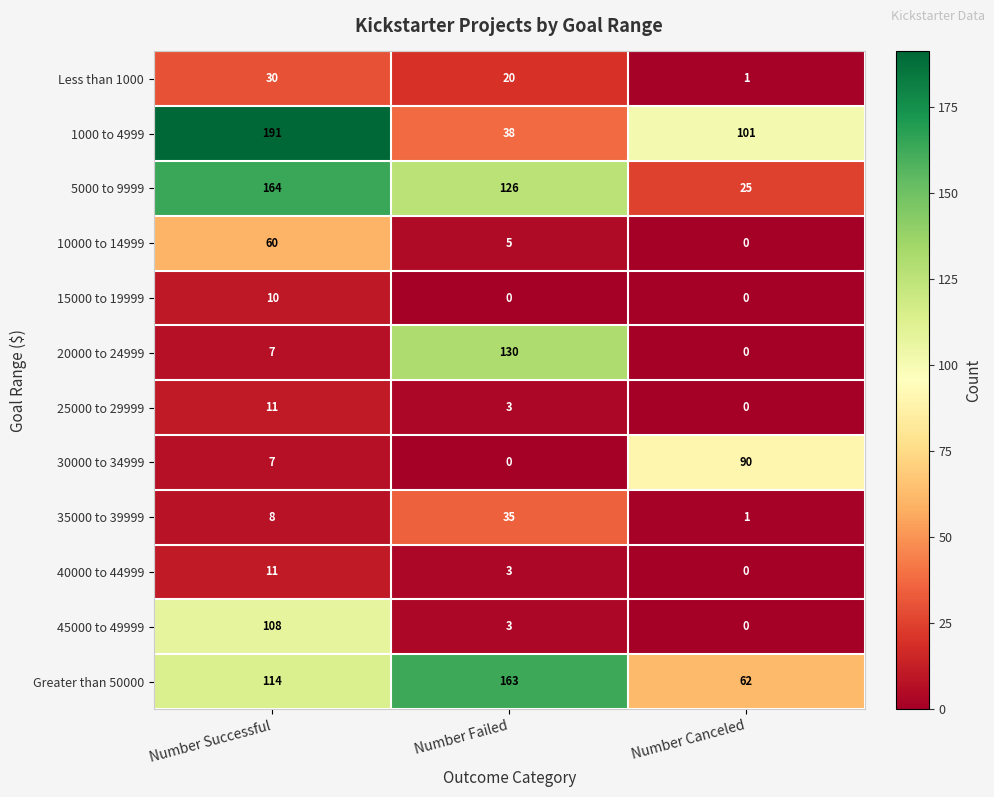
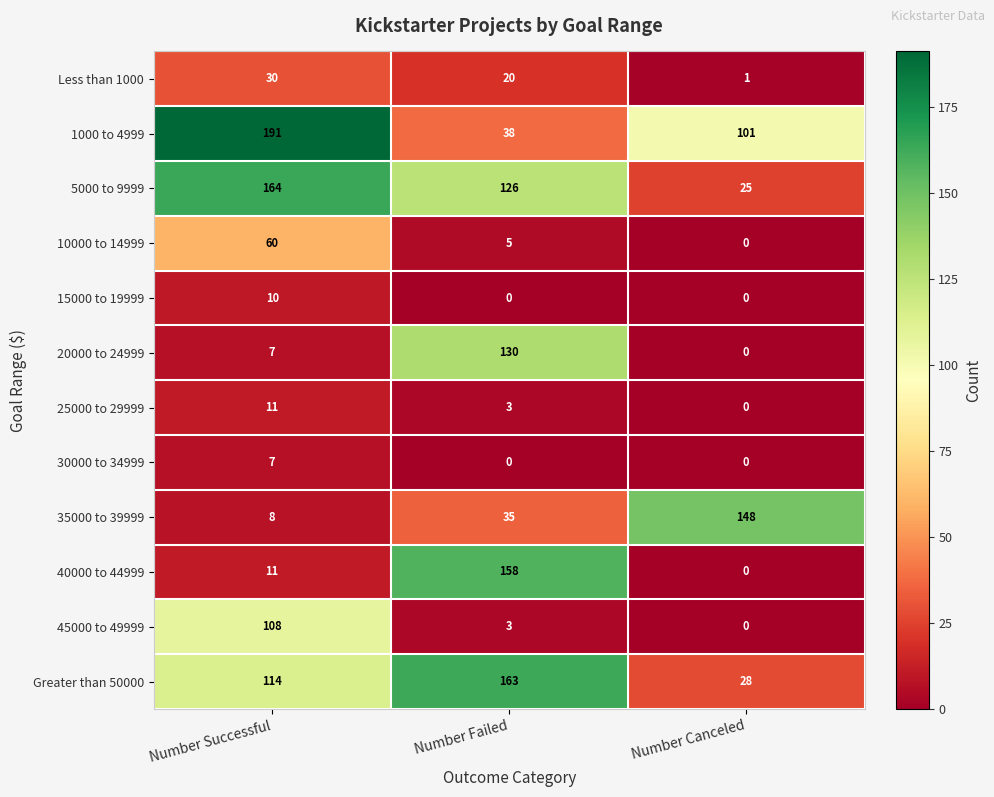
30000 to 34999, Number Canceled: 90 -> 0
35000 to 39999, Number Canceled: 1 -> 148
40000 to 44999, Number Failed: 3 -> 158
Greater than 50000, Number Canceled: 62 -> 28
